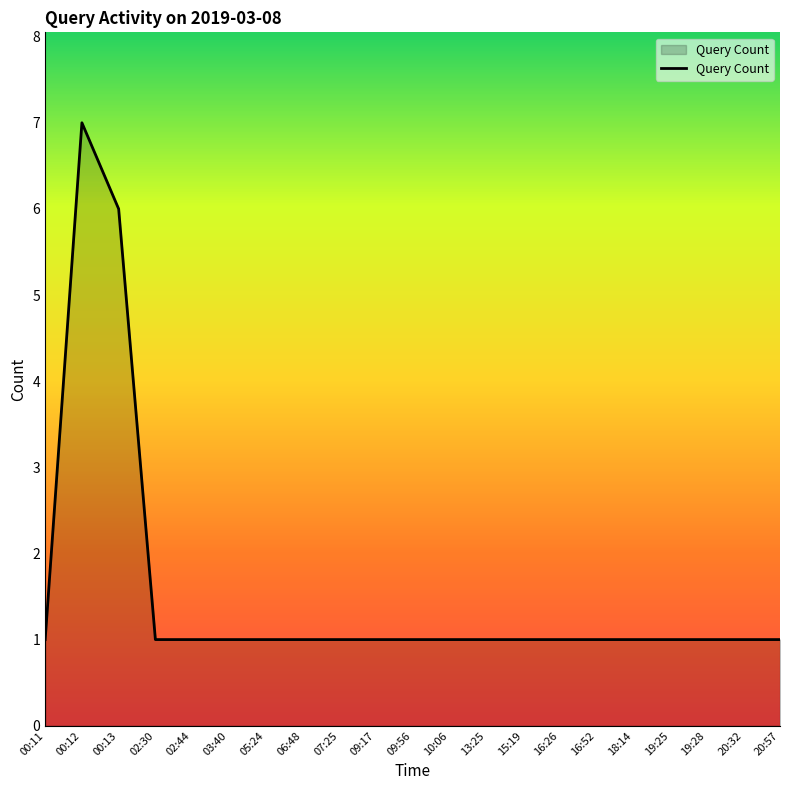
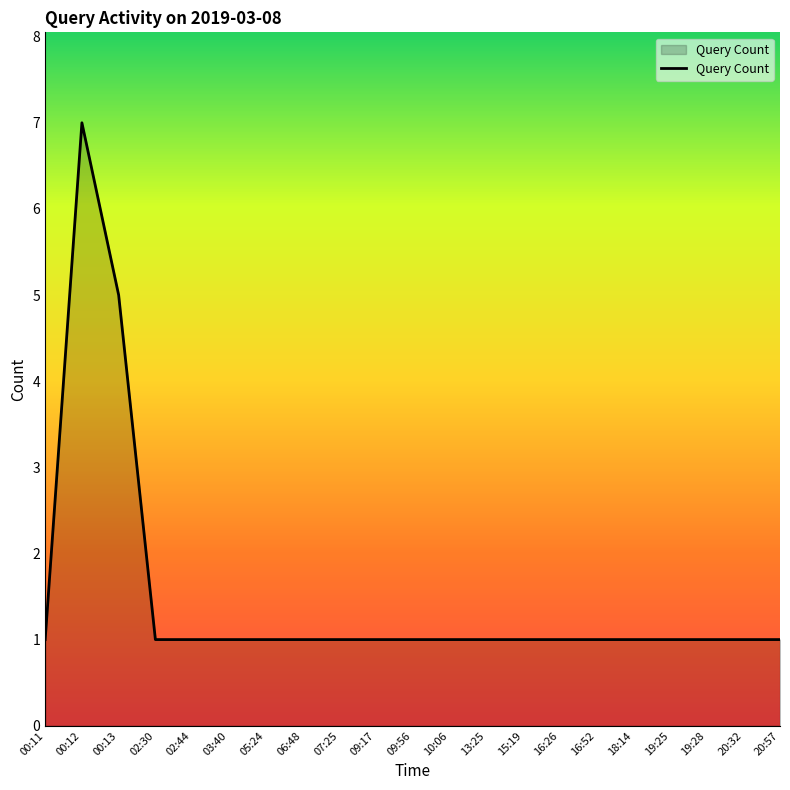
00:13: 6 -> 5
